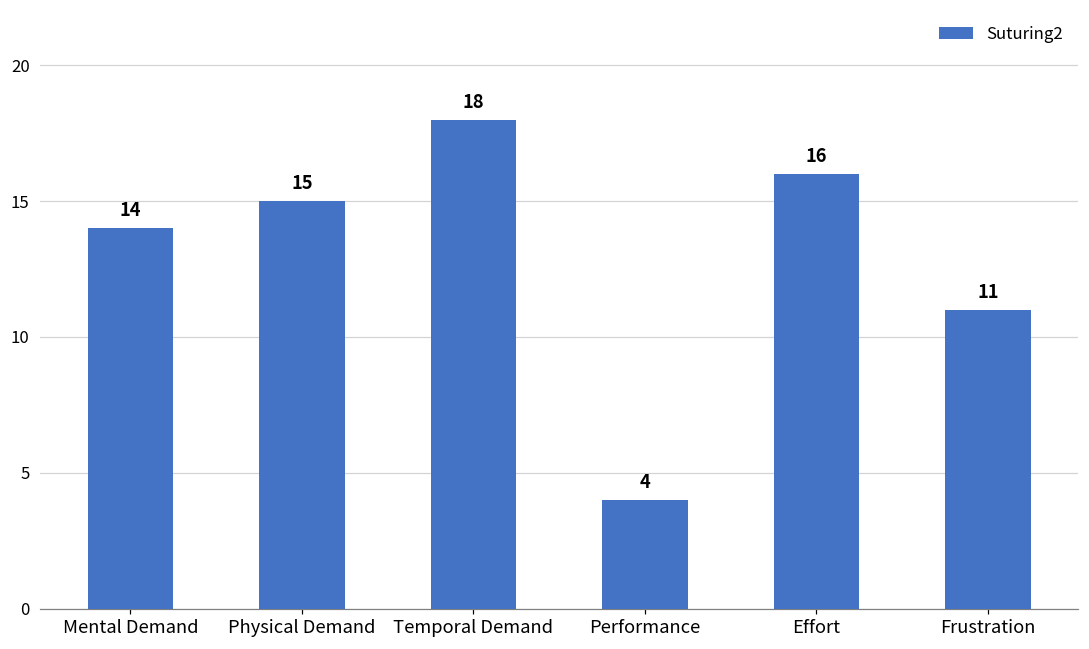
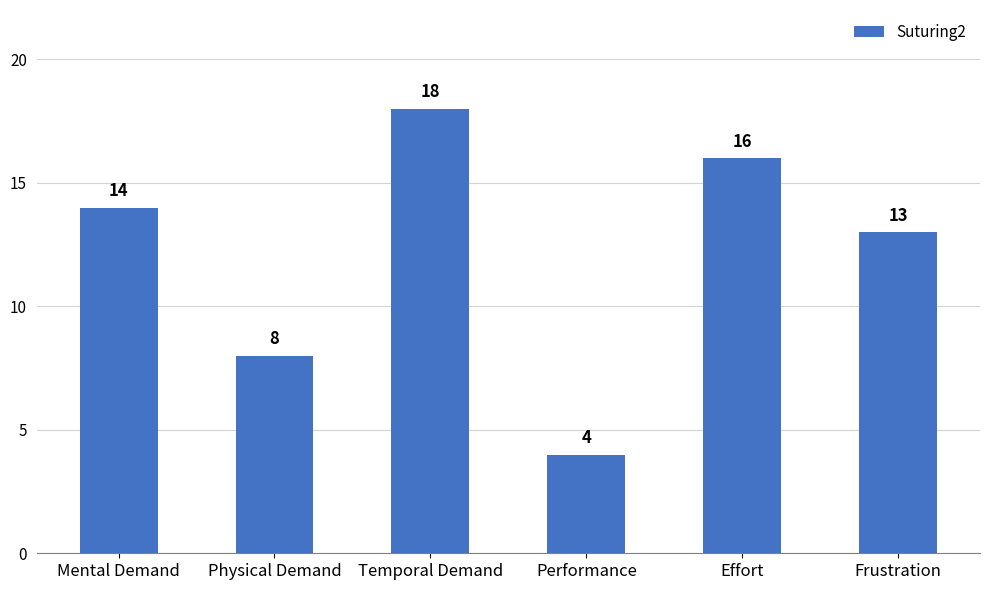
Physical Demand: 15 -> 8
Frustration: 11 -> 13
